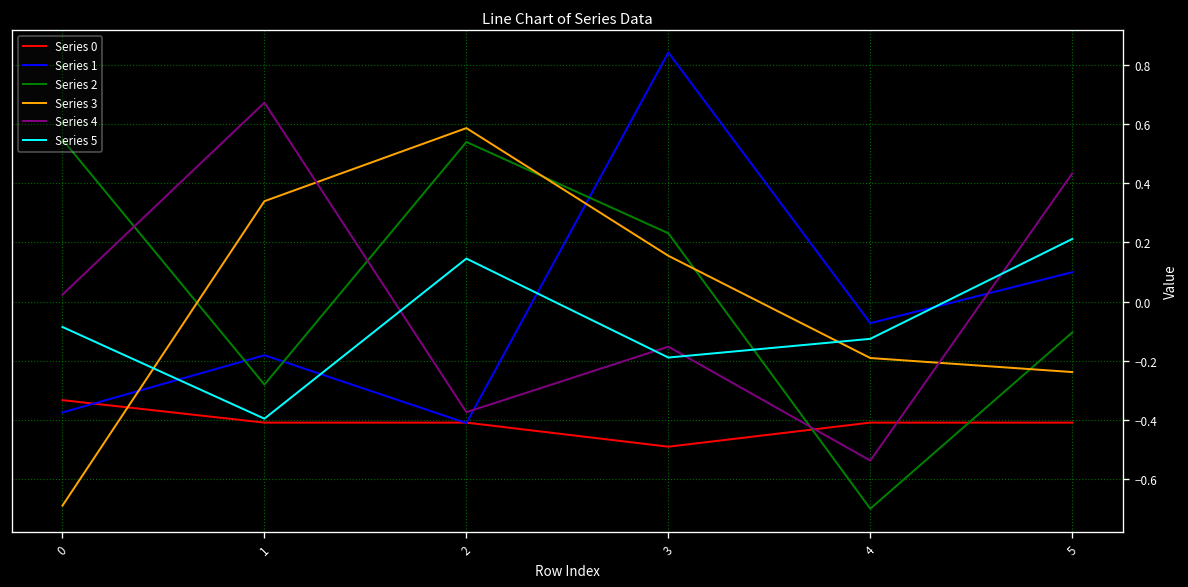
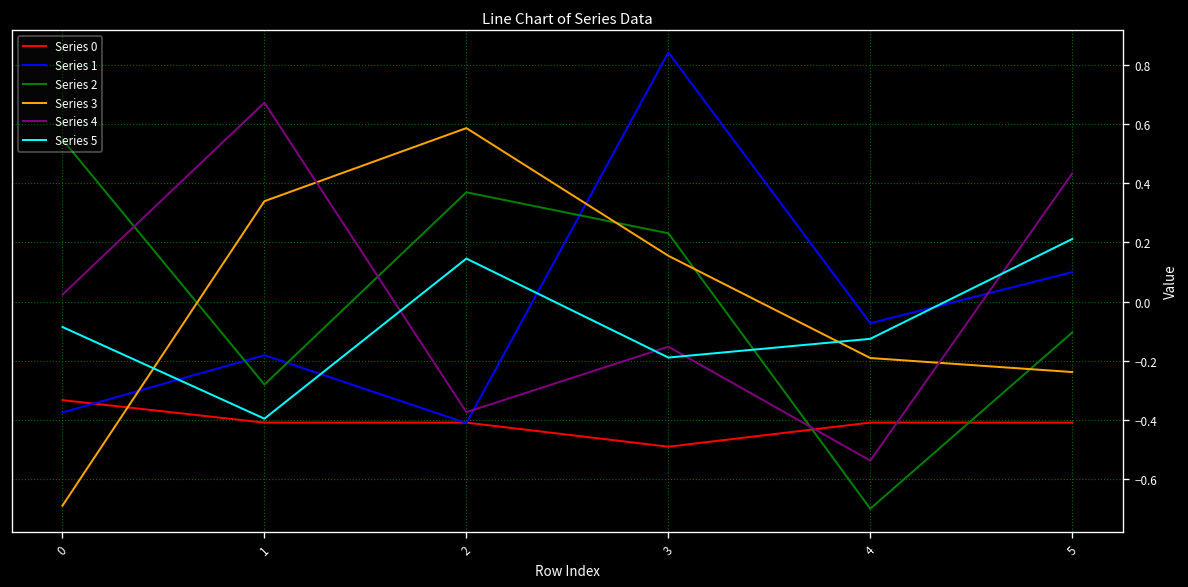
Series 2, 2: 0.54 -> 0.37
